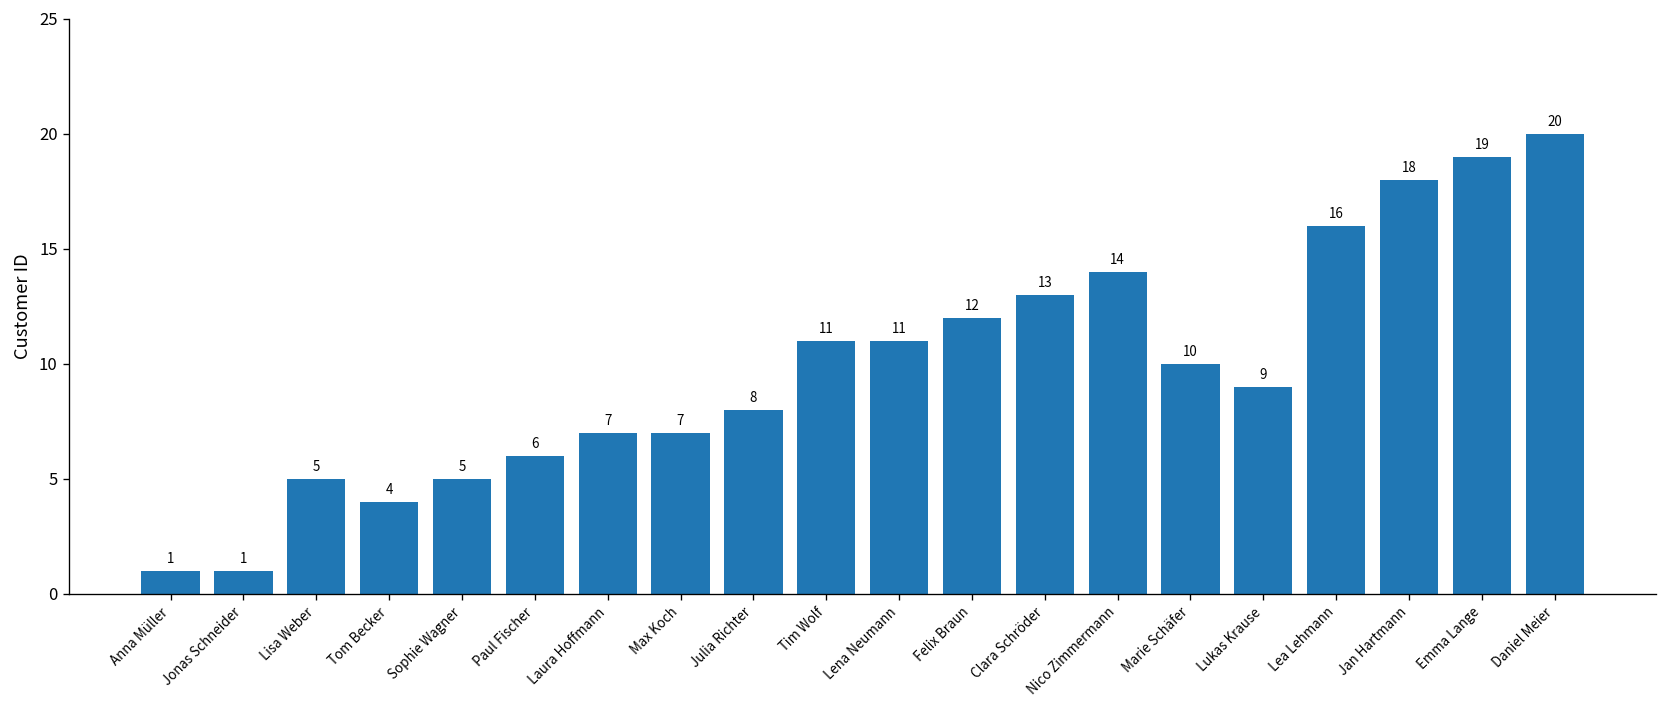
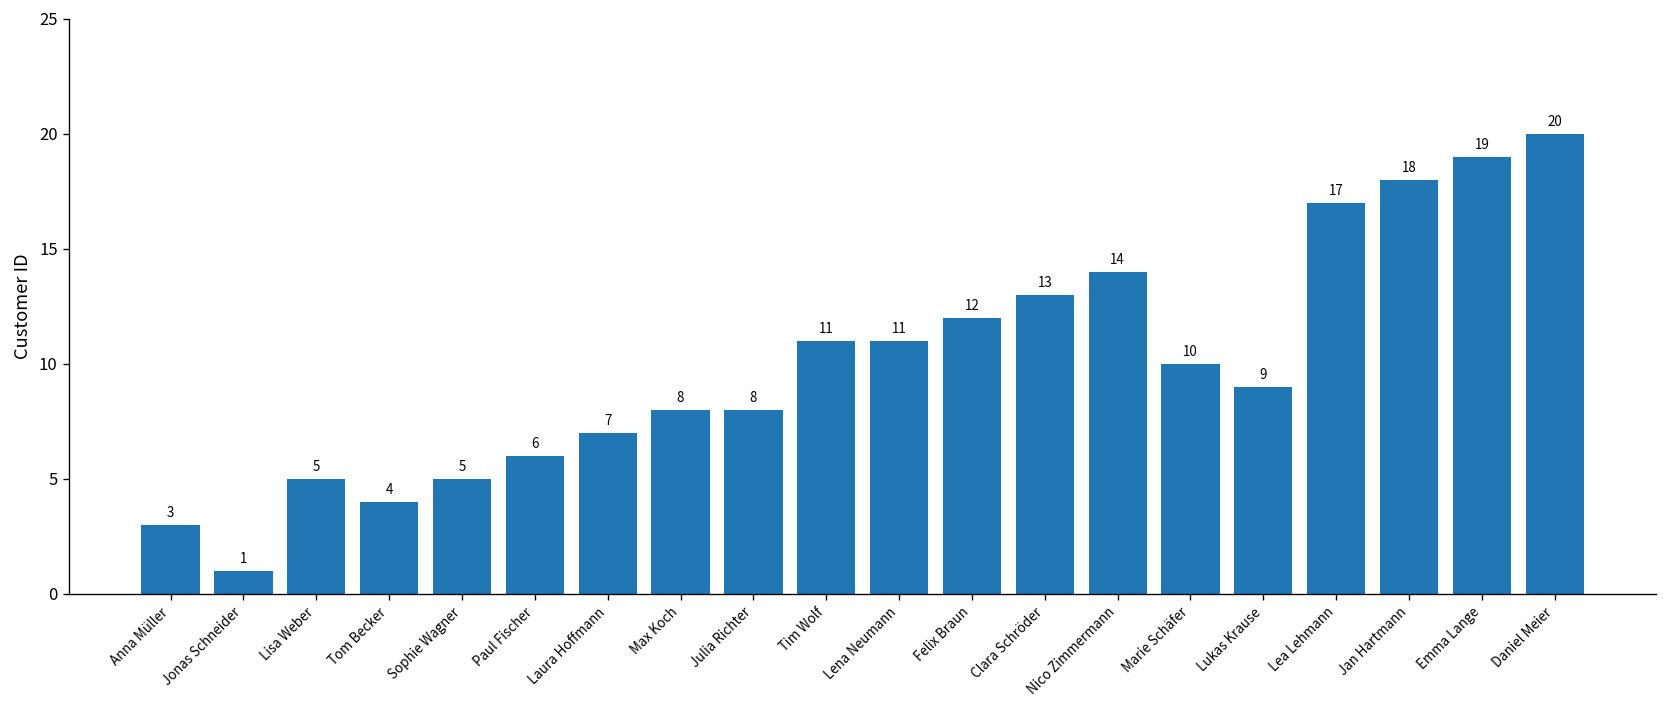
Anna Müller: 1 -> 3
Max Koch: 7 -> 8
Lea Lehmann: 16 -> 17
